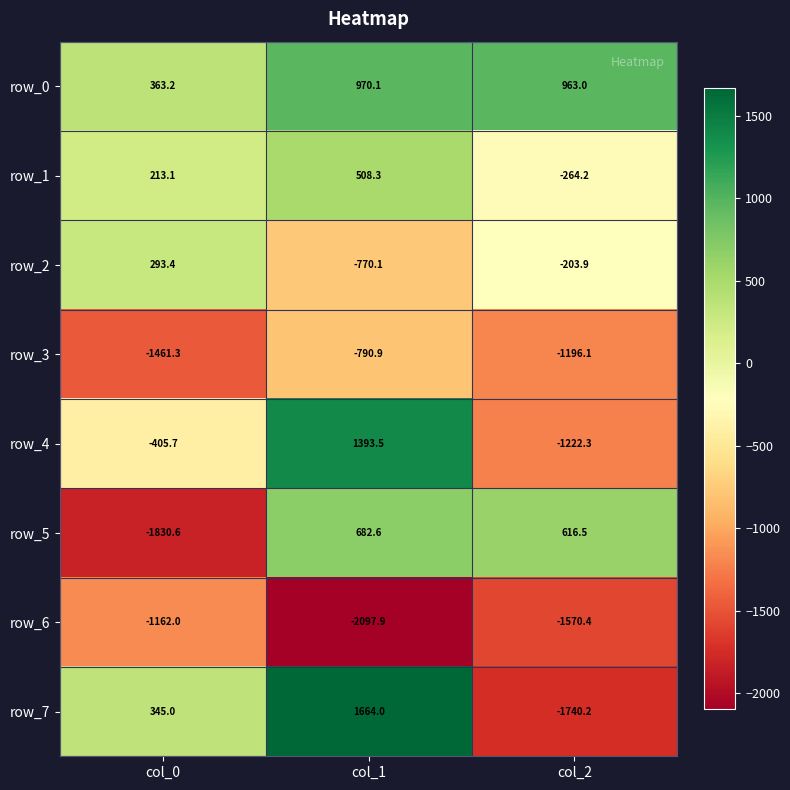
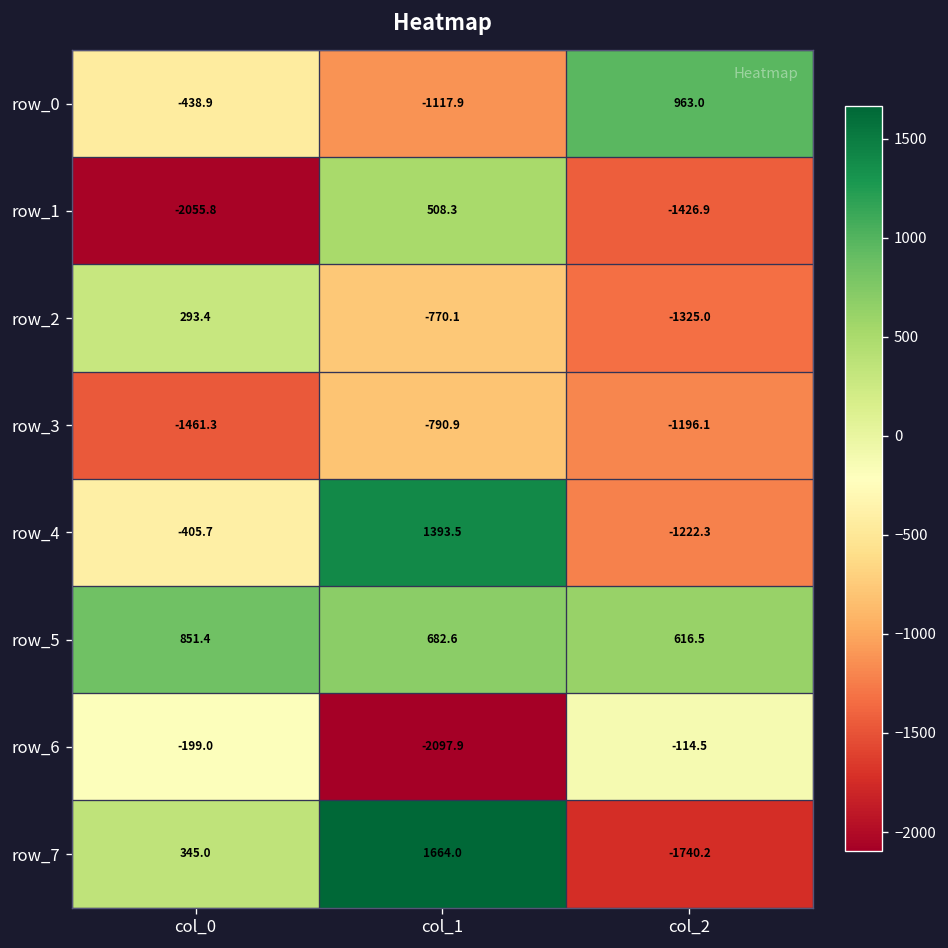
row_0, col_0: 363.2 -> -438.9
row_0, col_1: 970.1 -> -1117.9
row_1, col_0: 213.1 -> -2055.8
row_1, col_2: -264.2 -> -1426.9
row_2, col_2: -203.9 -> -1325.0
row_5, col_0: -1830.6 -> 851.4
row_6, col_0: -1162.0 -> -199.0
row_6, col_2: -1570.4 -> -114.5
